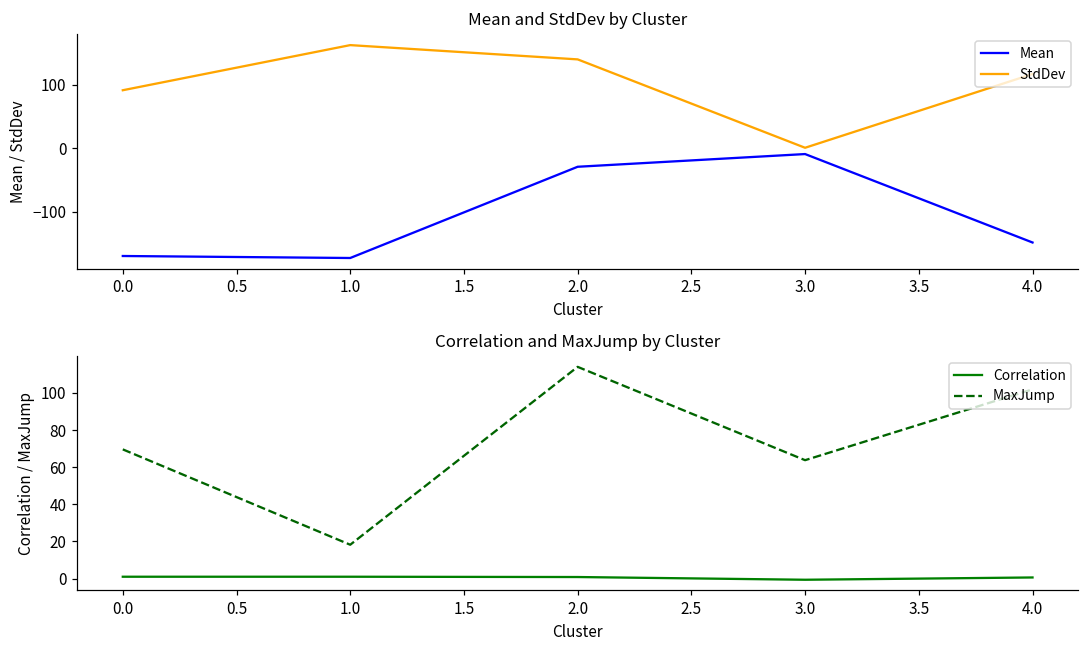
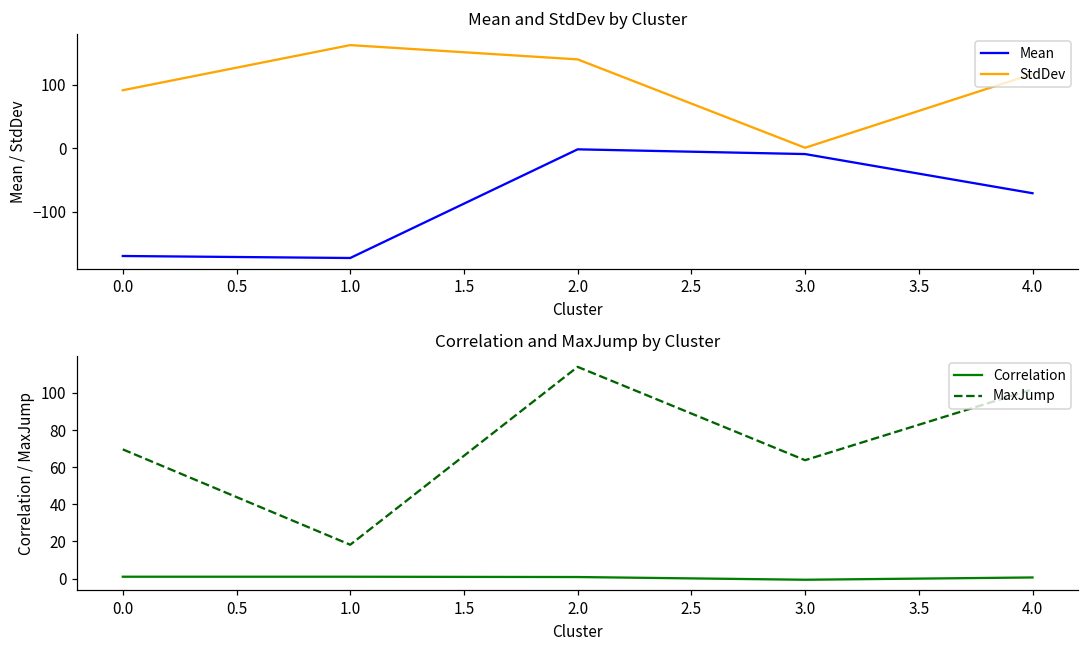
Mean and StdDev by Cluster, Mean, 2.0: -30 -> 0
Mean and StdDev by Cluster, Mean, 4.0: -150 -> -70
